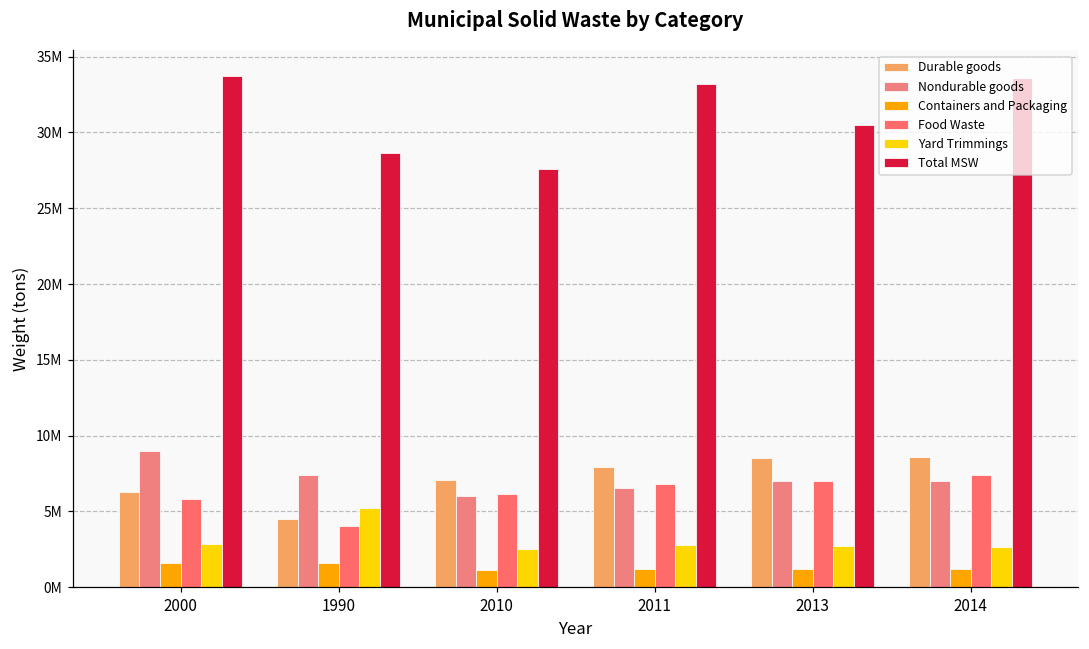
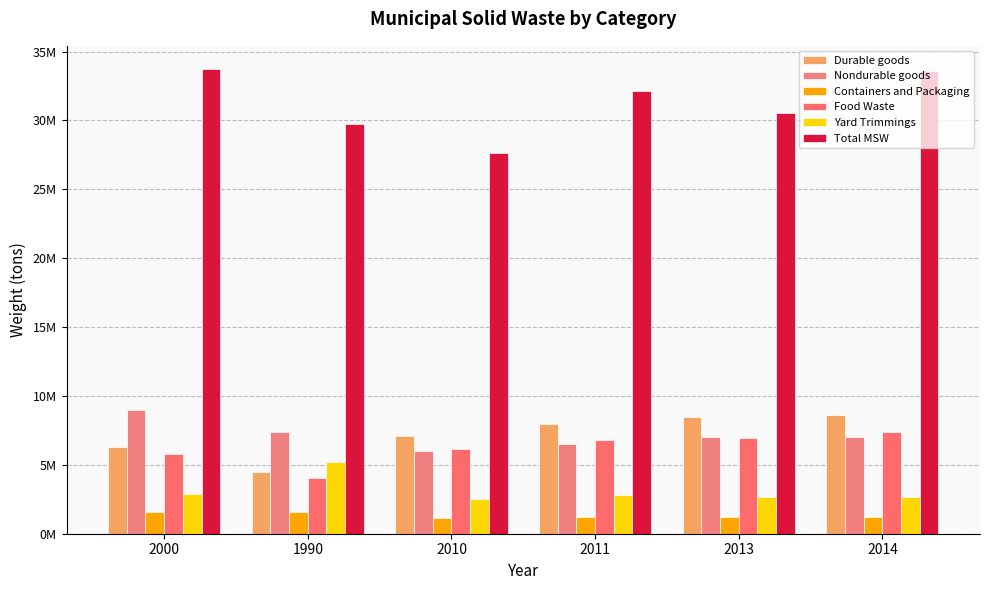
Total MSW, 1990: 28700000 -> 29800000
Total MSW, 2011: 33200000 -> 32100000
